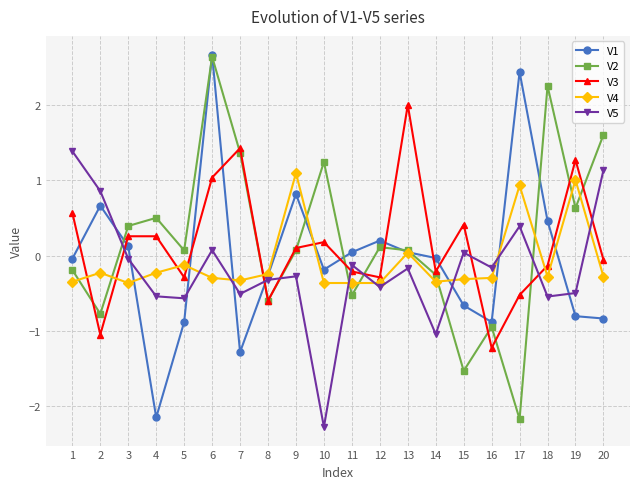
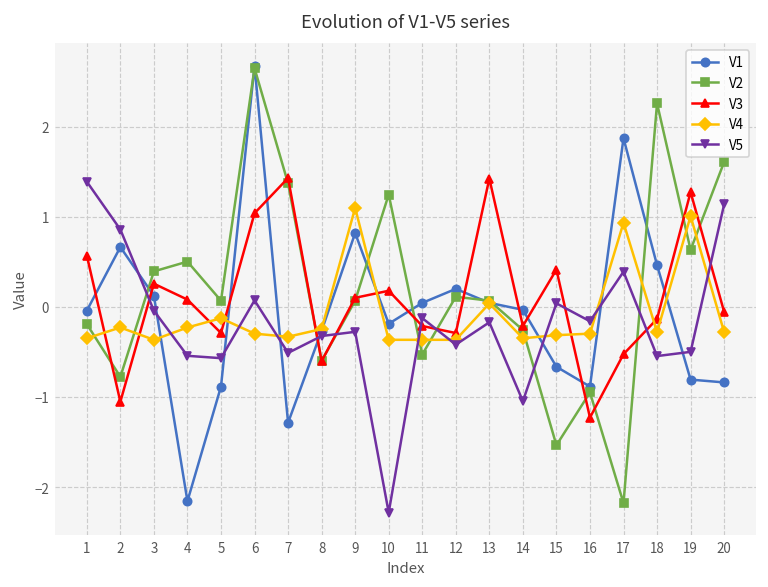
V3, 4: 0.3 -> 0.1
V3, 13: 2.0 -> 1.4
V1, 17: 2.4 -> 1.9
